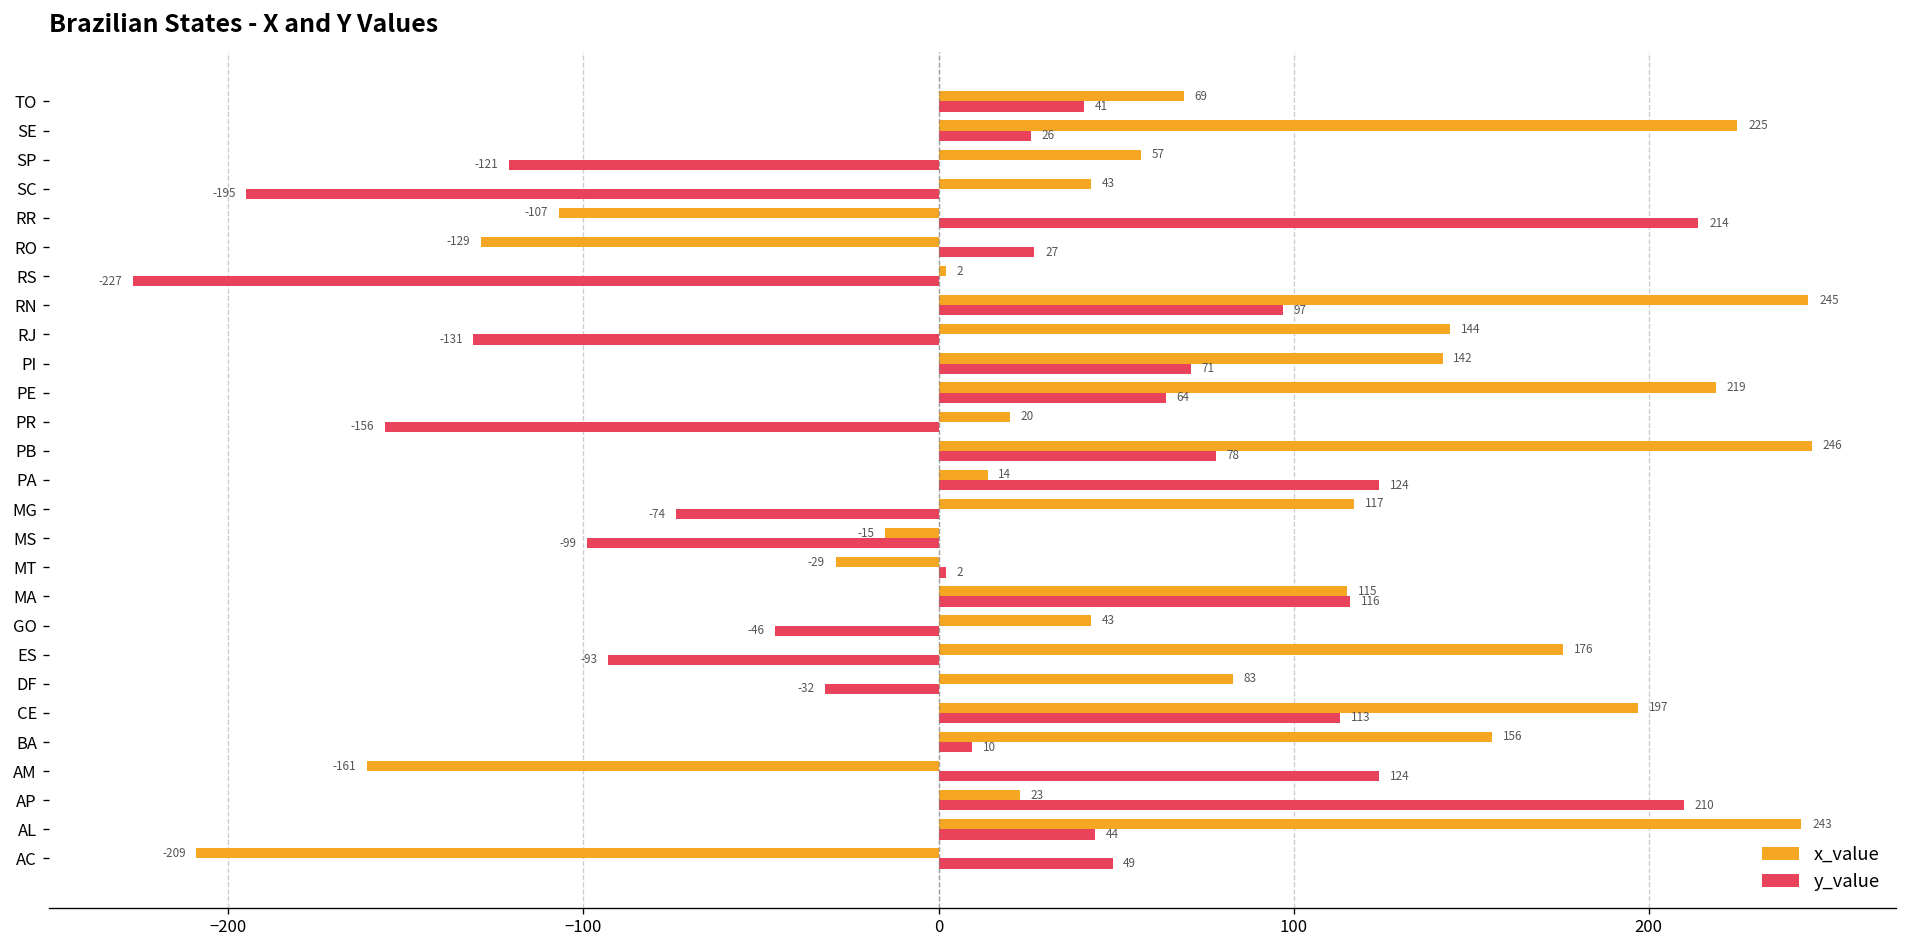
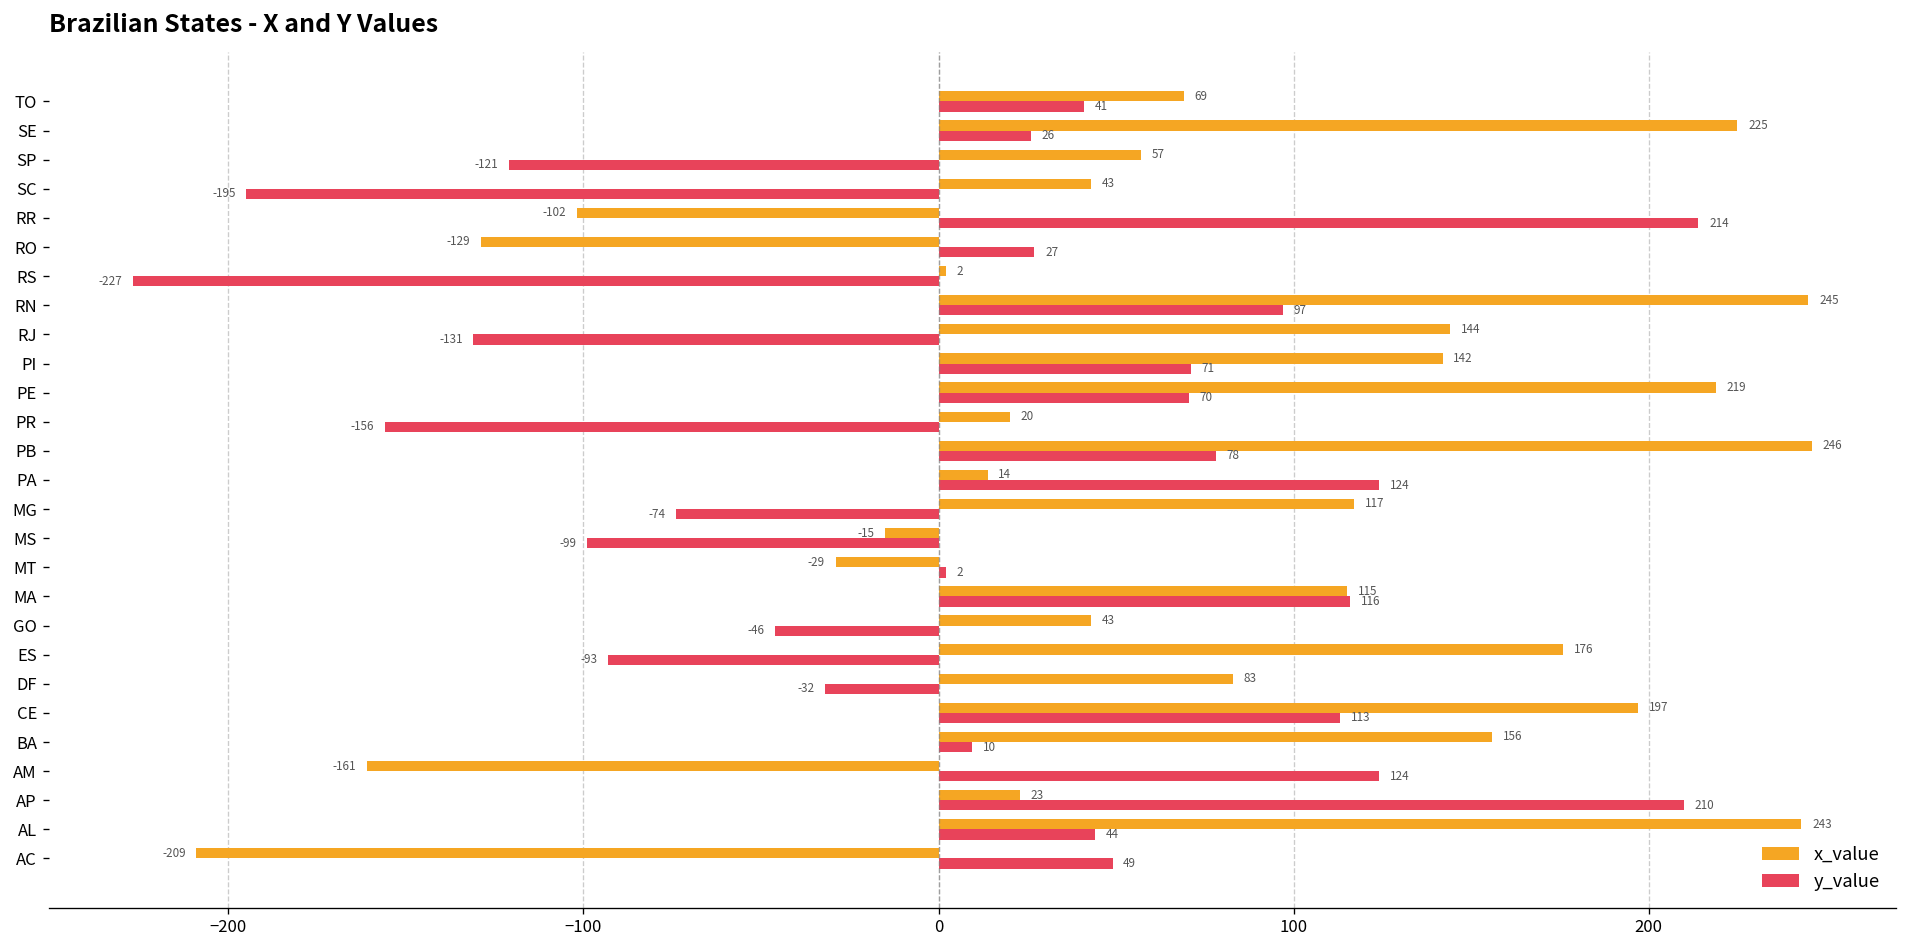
x_value, RR: -107 -> -102
y_value, PE: 64 -> 70
